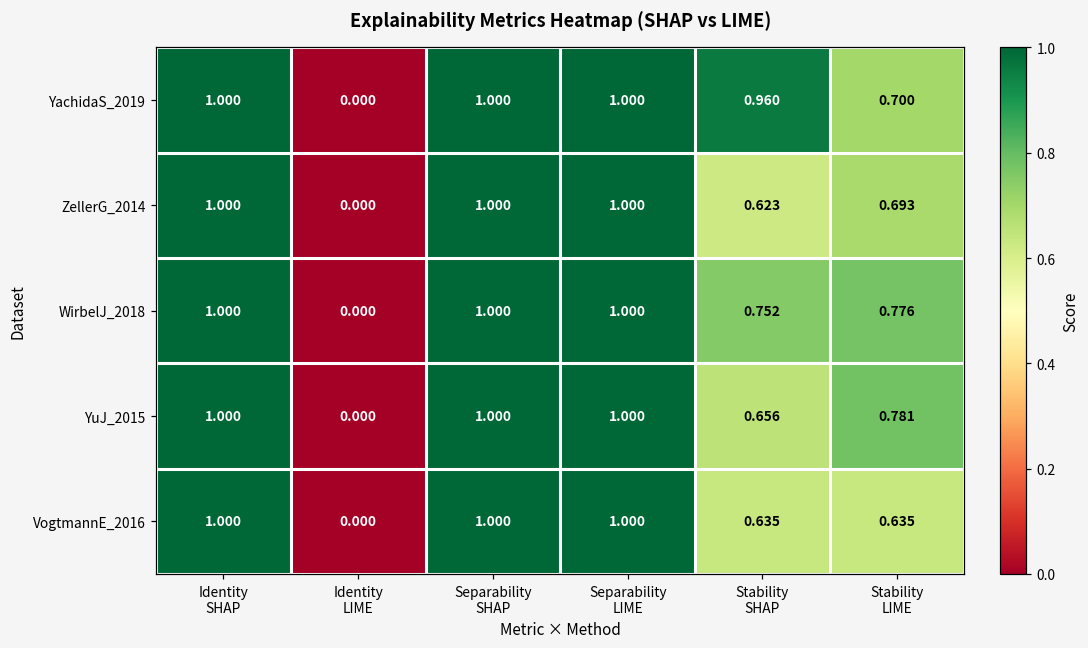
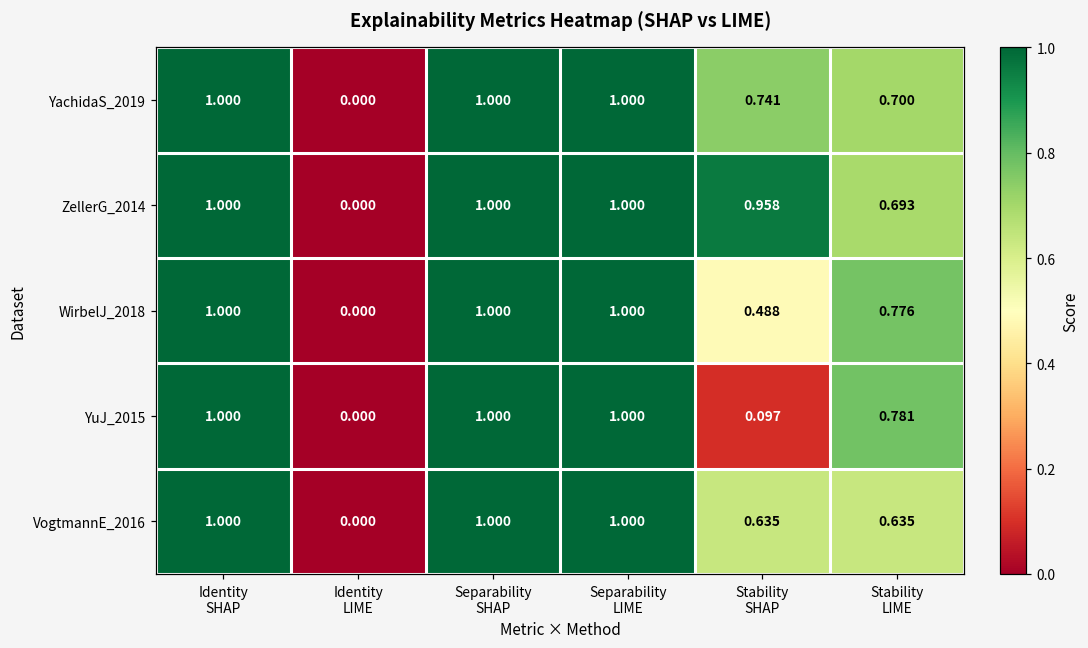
YachidaS_2019, Stability SHAP: 0.960 -> 0.741
ZellerG_2014, Stability SHAP: 0.623 -> 0.958
WirbelJ_2018, Stability SHAP: 0.752 -> 0.488
YuJ_2015, Stability SHAP: 0.656 -> 0.097
